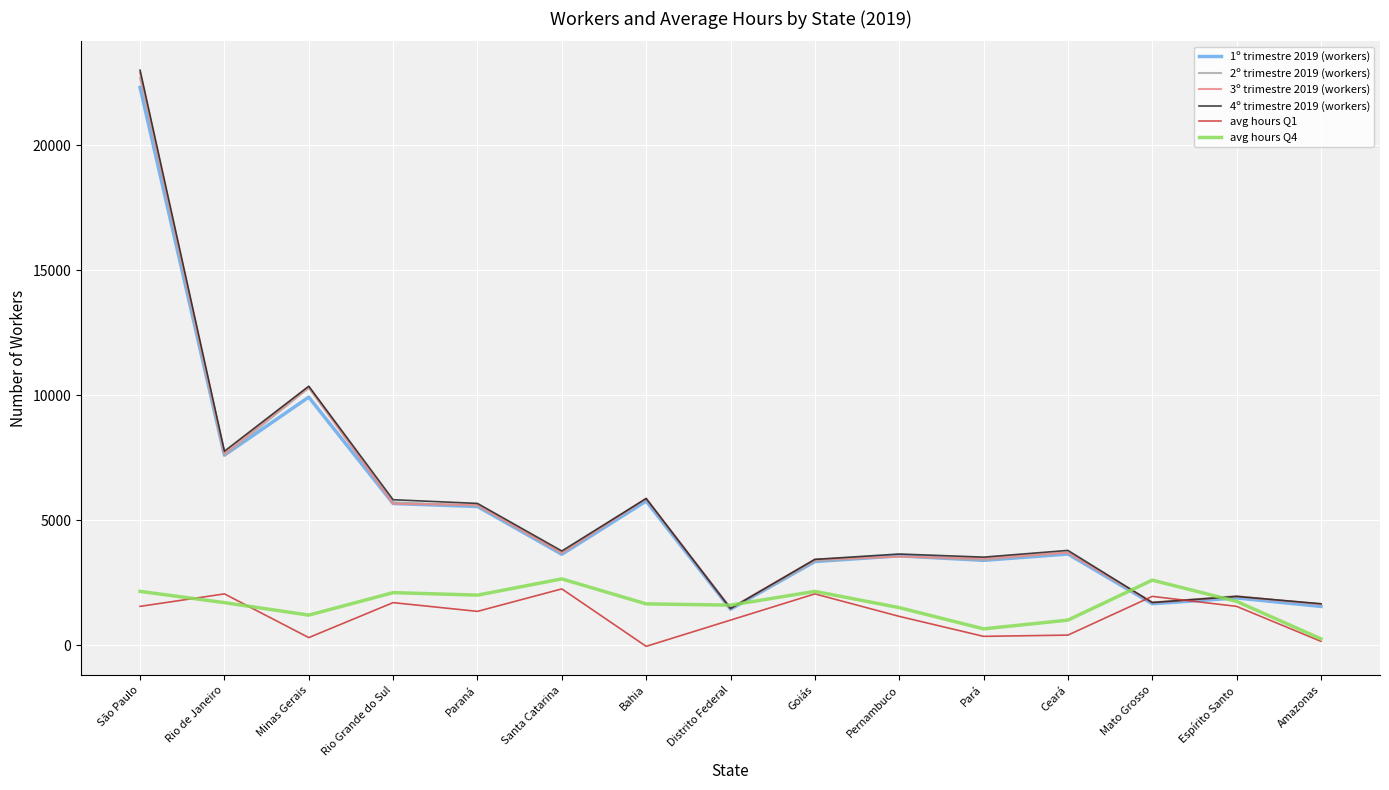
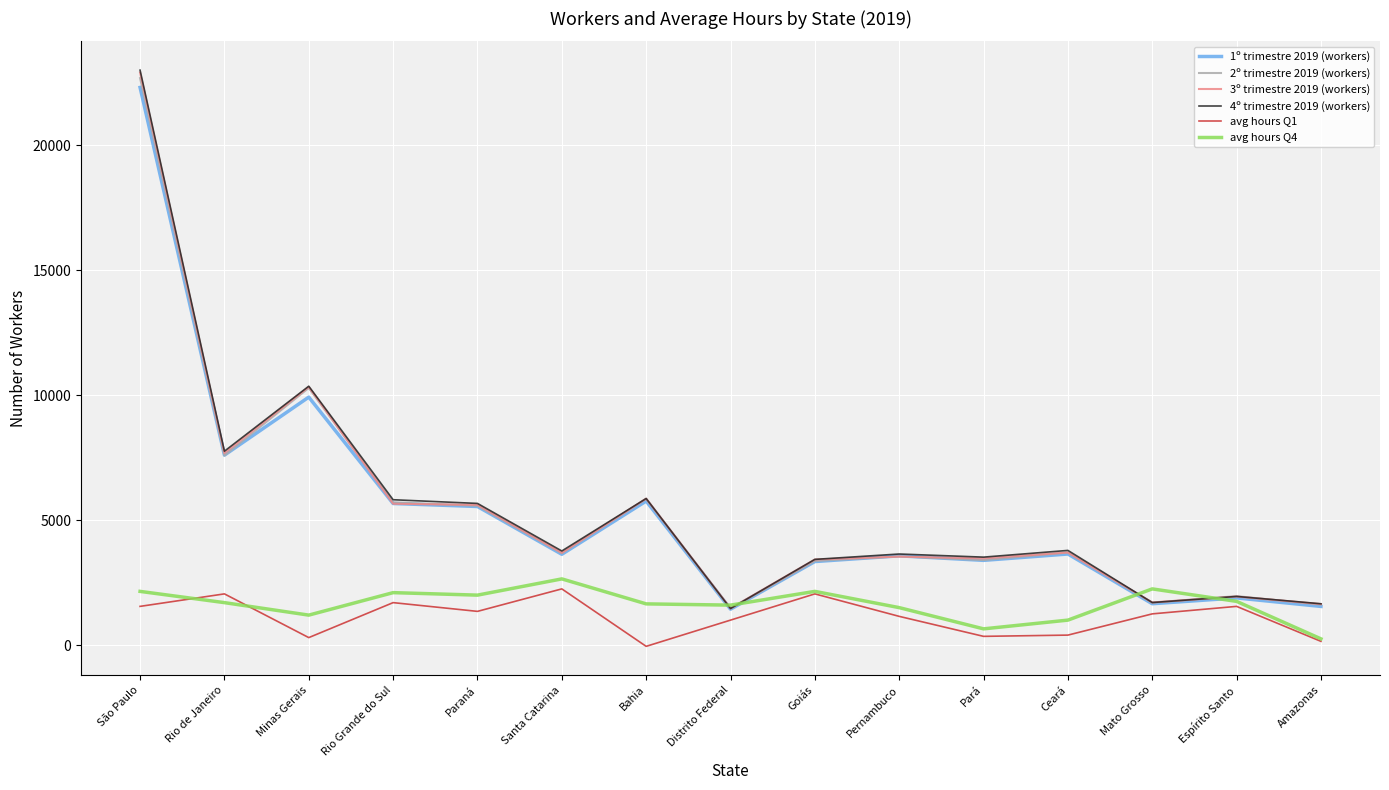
avg hours Q1, Mato Grosso: 1900 -> 1300
avg hours Q4, Mato Grosso: 2600 -> 2300
